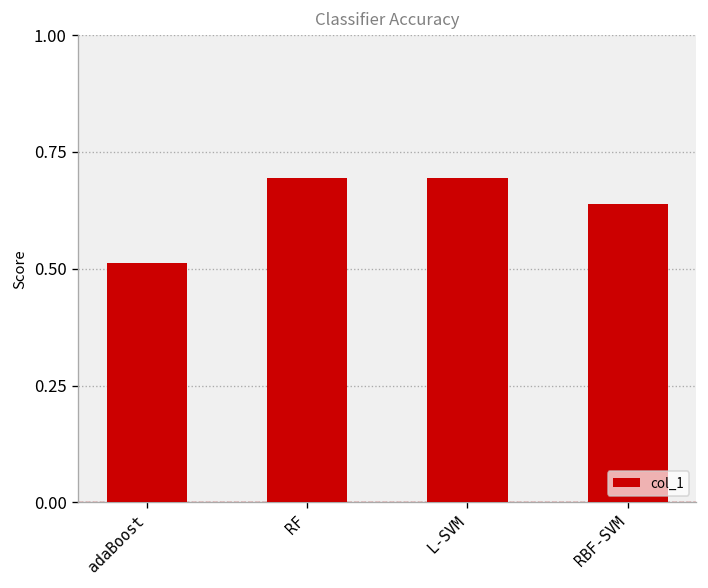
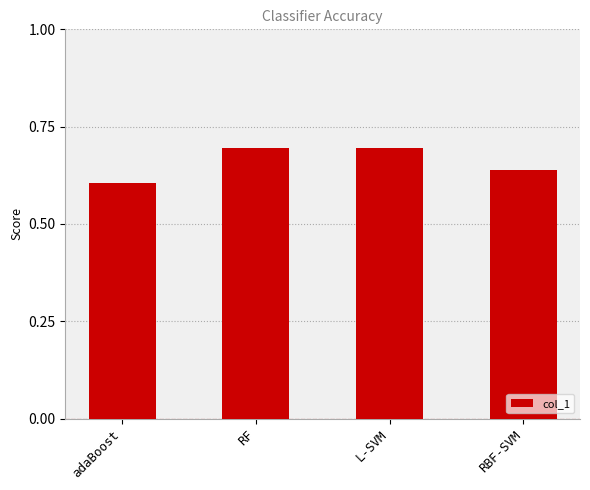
adaBoost: 0.51 -> 0.60
